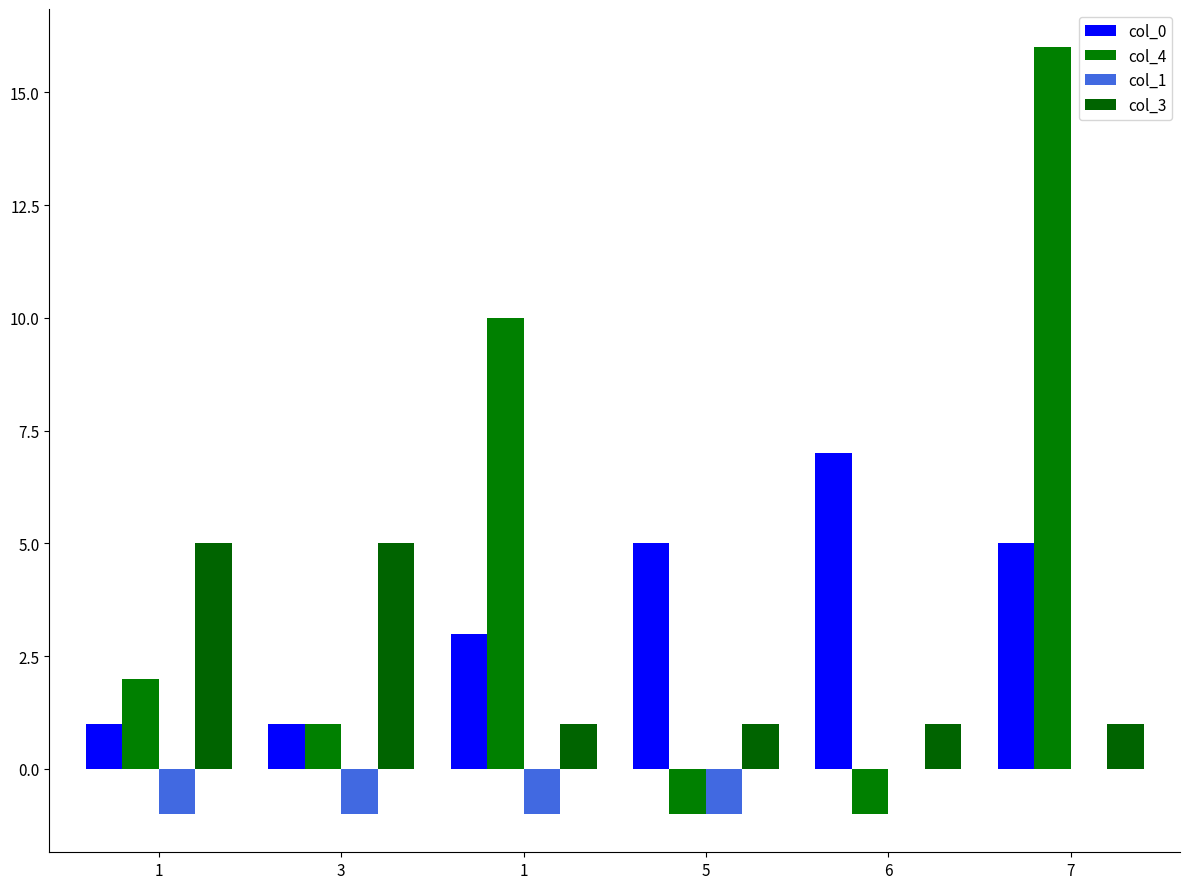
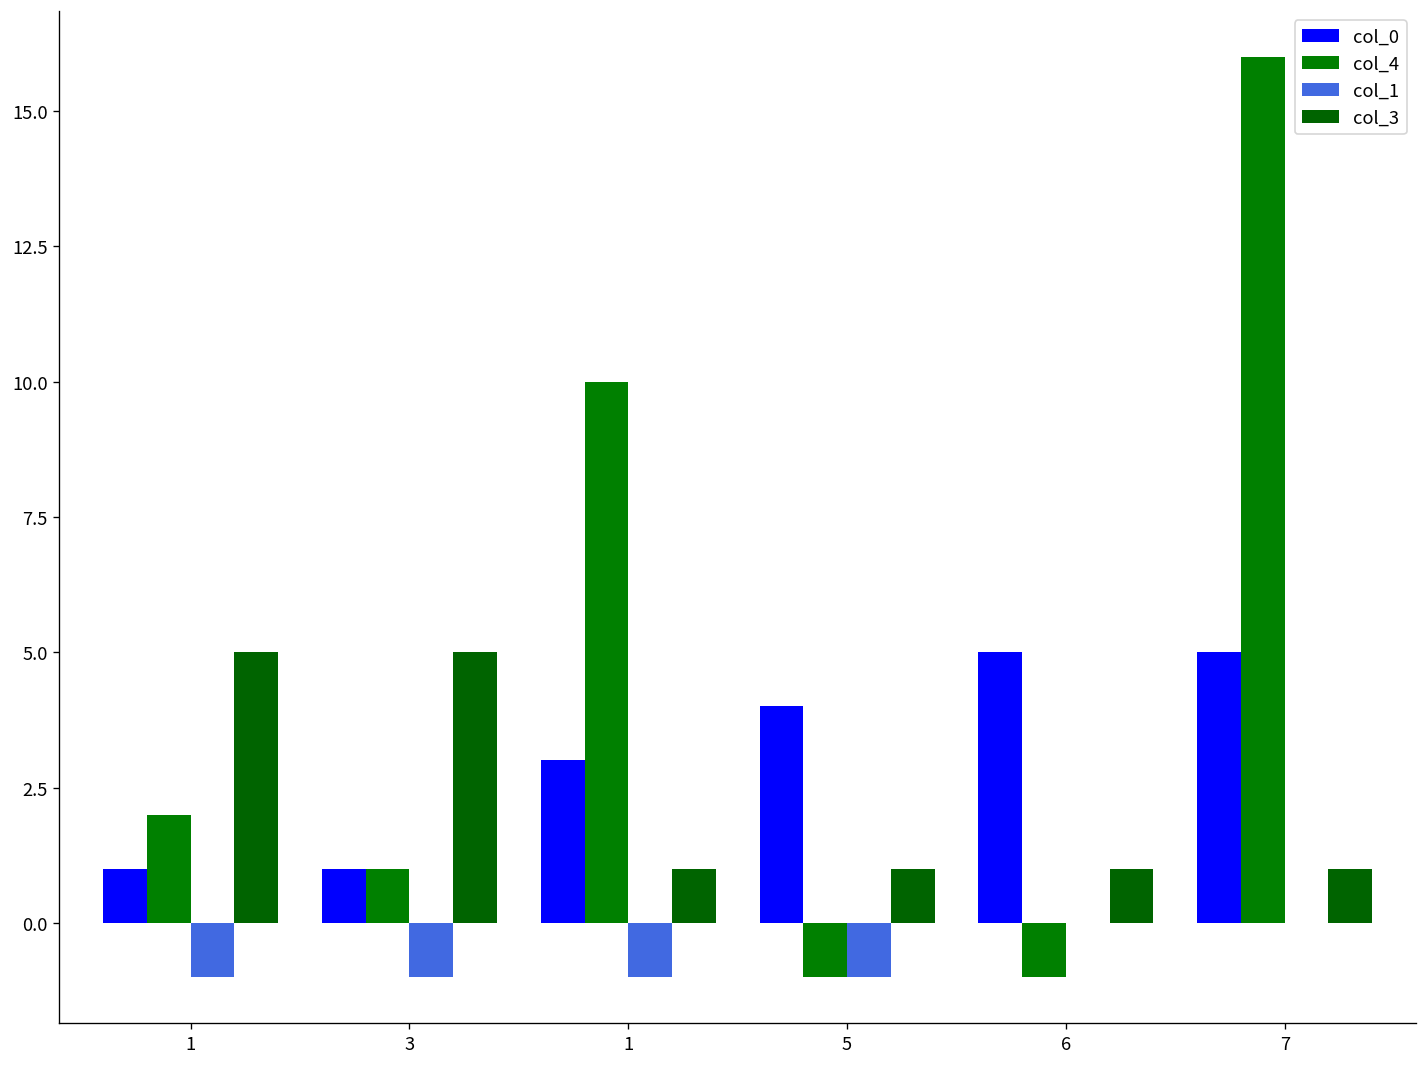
col_0, 5: 5 -> 4
col_0, 6: 7 -> 5
